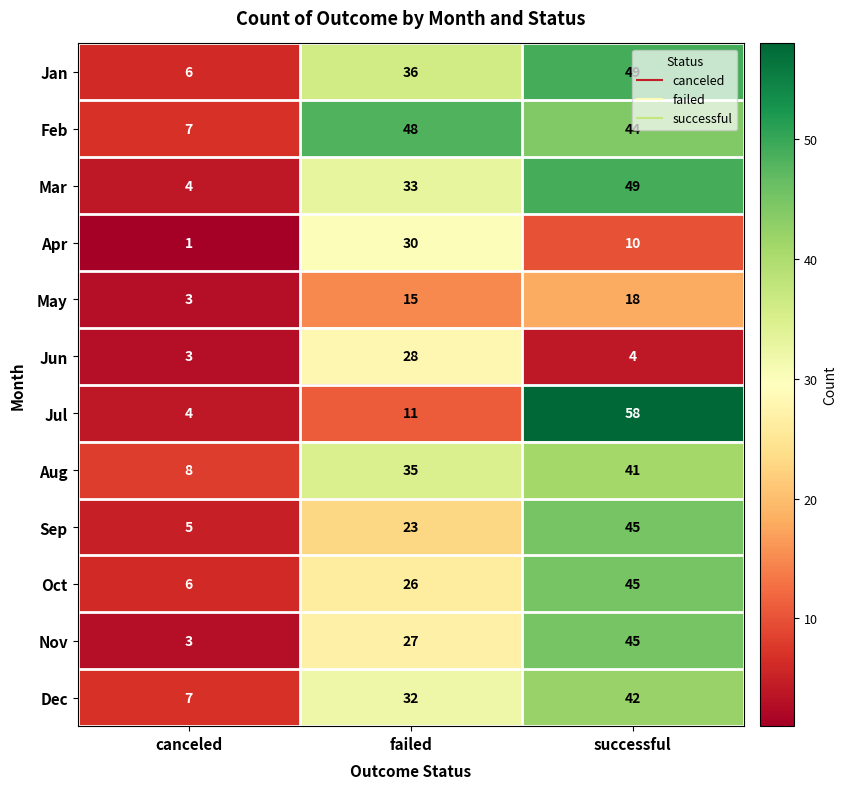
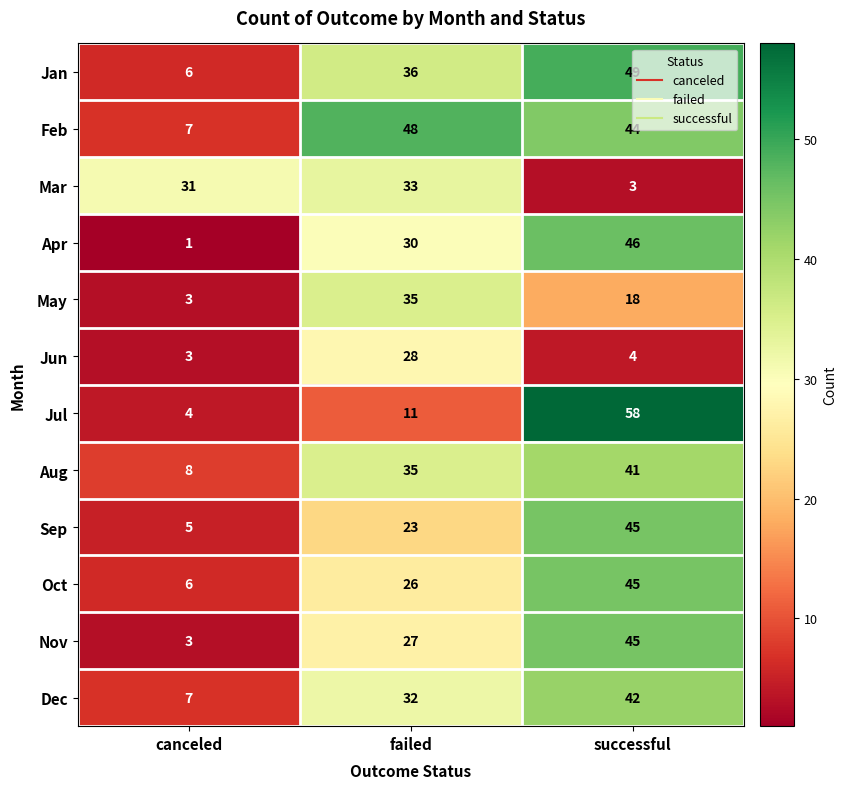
Mar, canceled: 4 -> 31
Mar, successful: 49 -> 3
Apr, successful: 10 -> 46
May, failed: 15 -> 35
